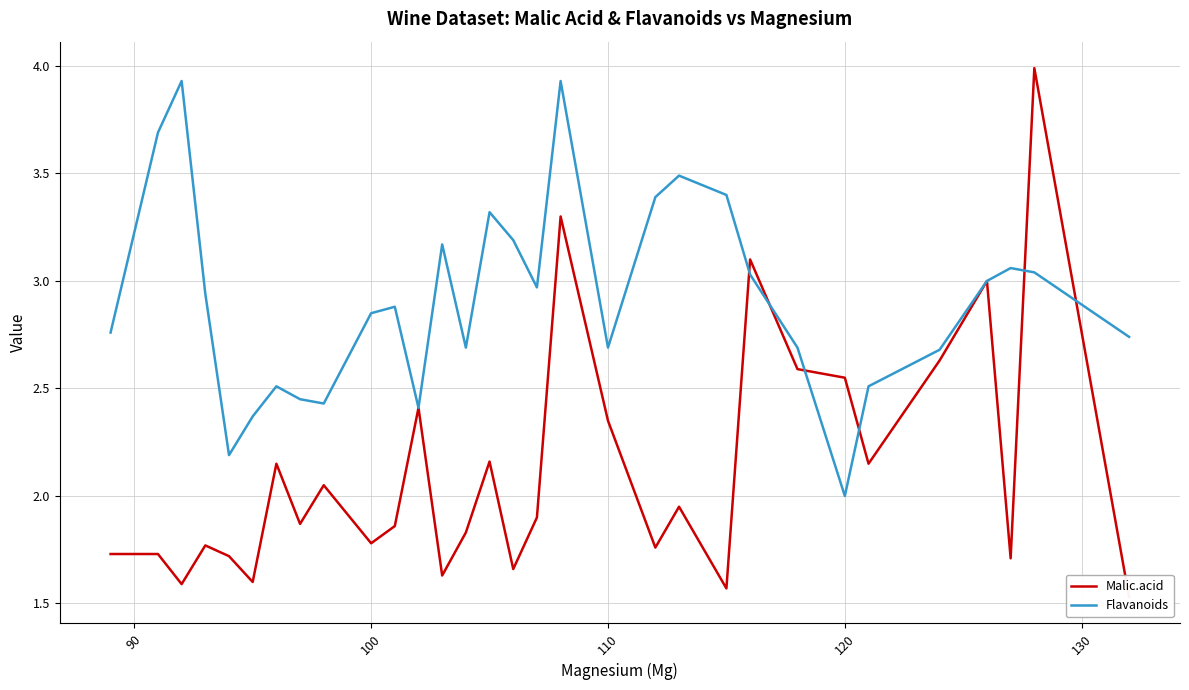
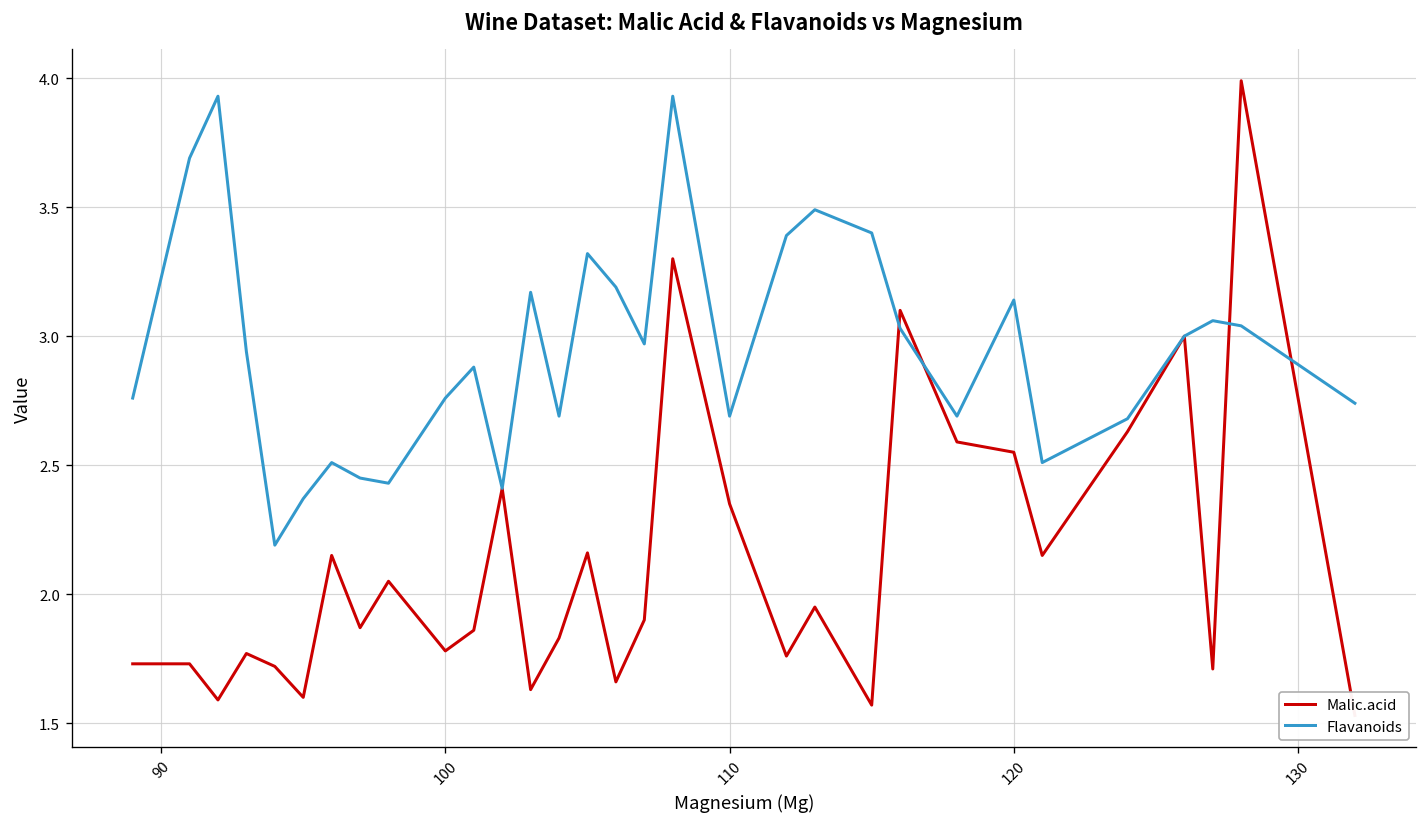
Flavanoids, 100: 2.85 -> 2.76
Flavanoids, 120: 2.00 -> 3.14
